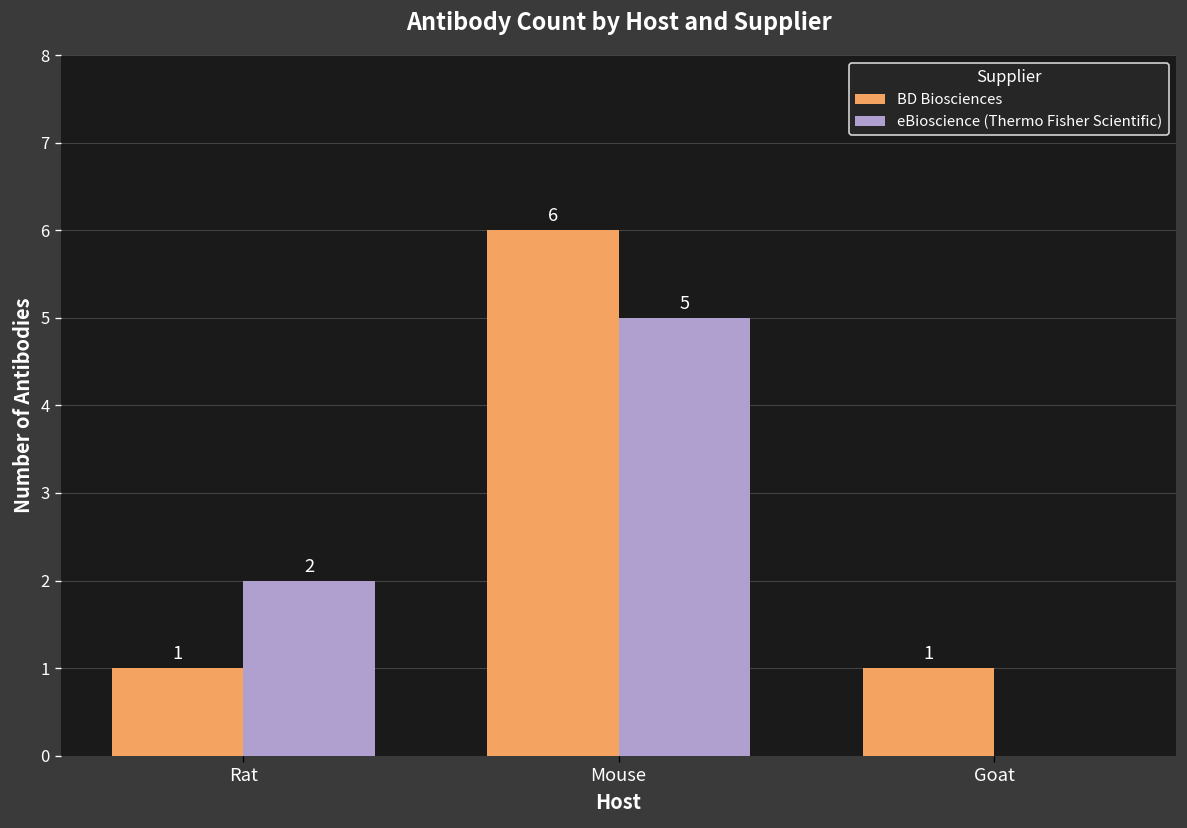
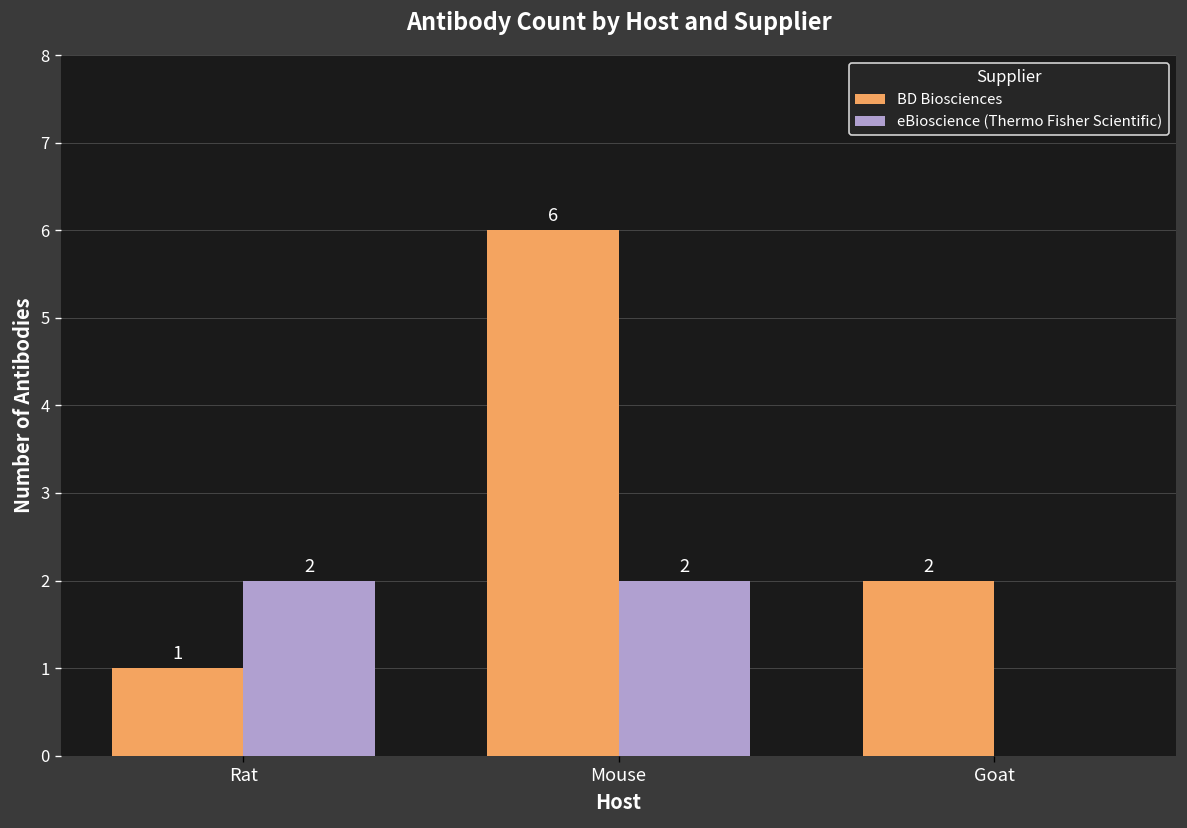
eBioscience (Thermo Fisher Scientific), Mouse: 5 -> 2
BD Biosciences, Goat: 1 -> 2
